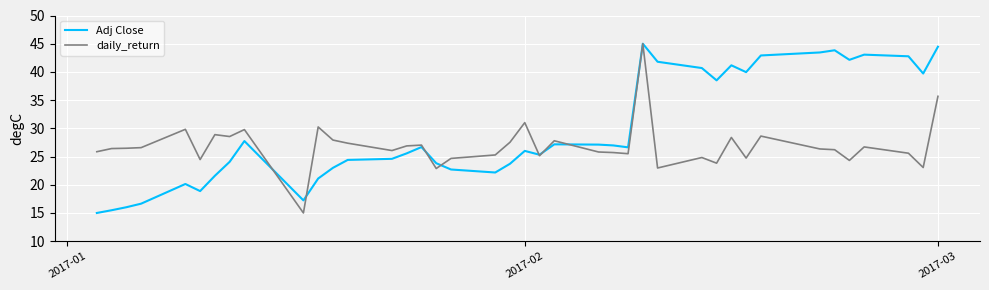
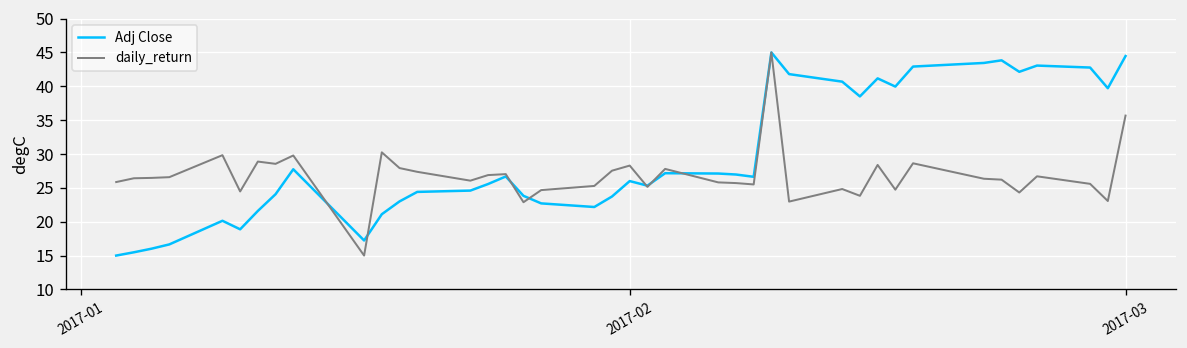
daily_return, 2017-02: 31 -> 28
